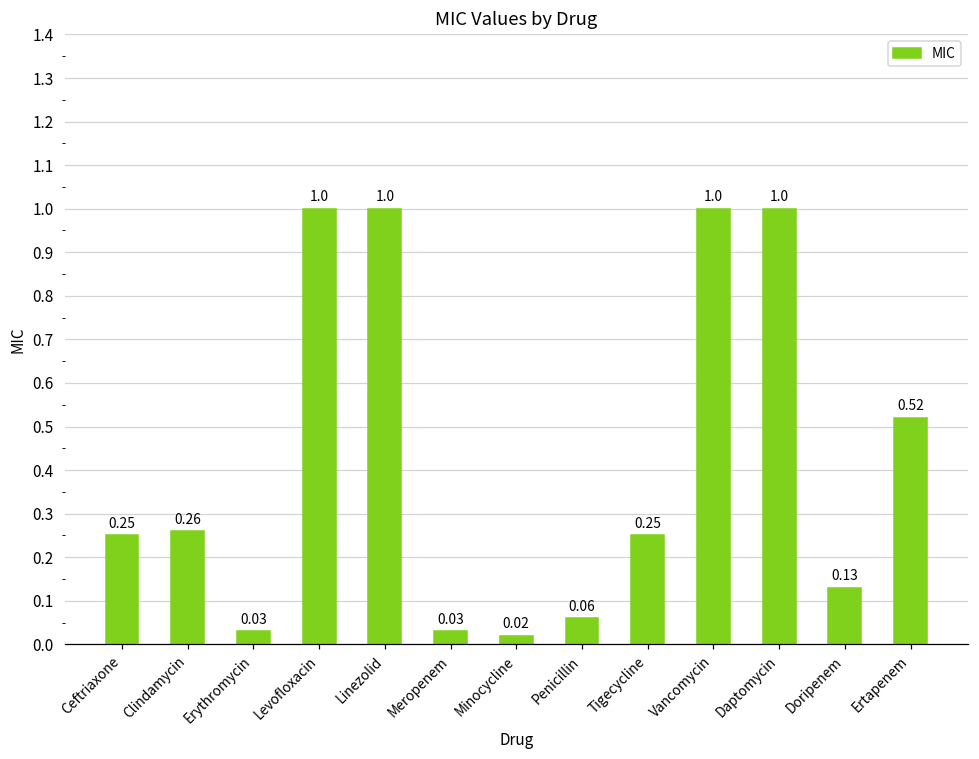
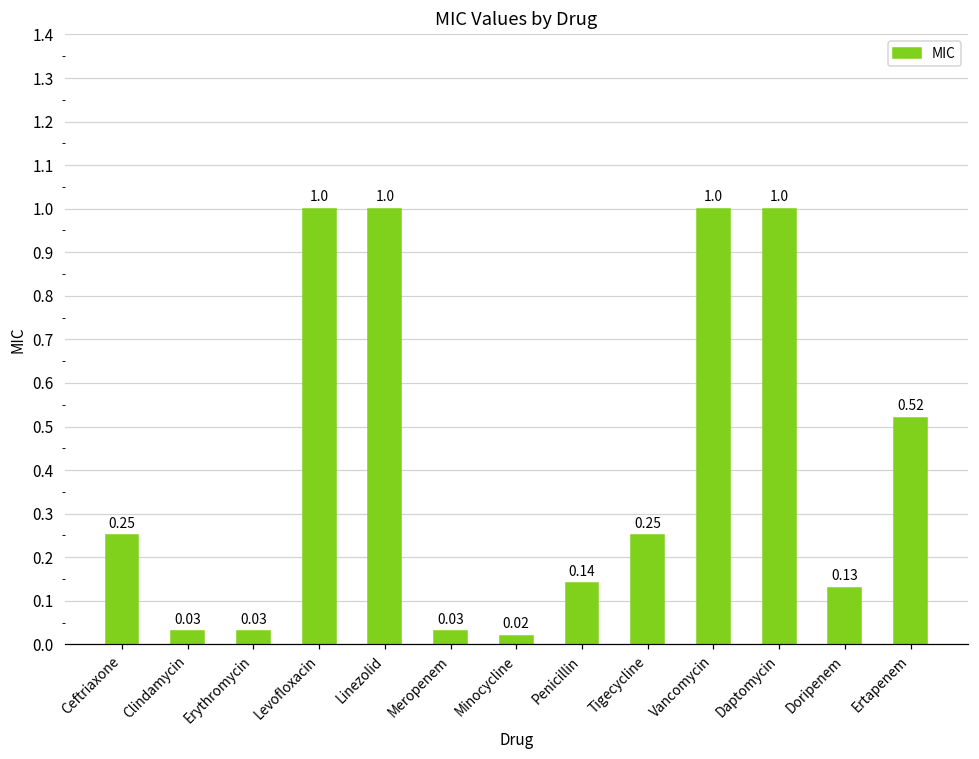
Clindamycin: 0.26 -> 0.03
Penicillin: 0.06 -> 0.14
